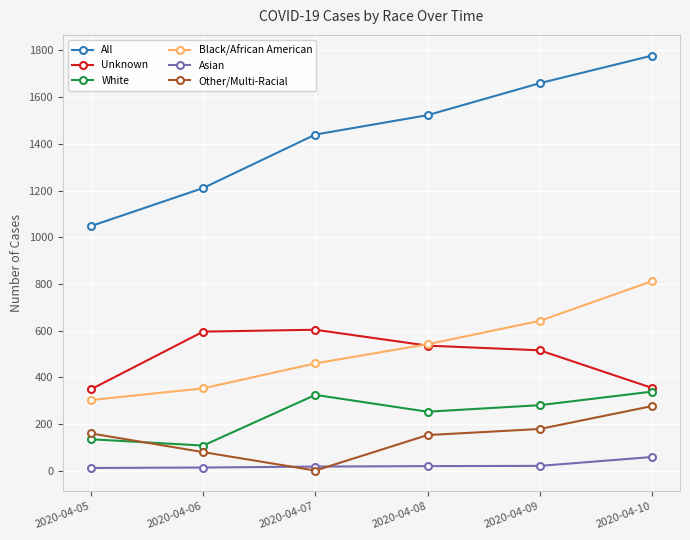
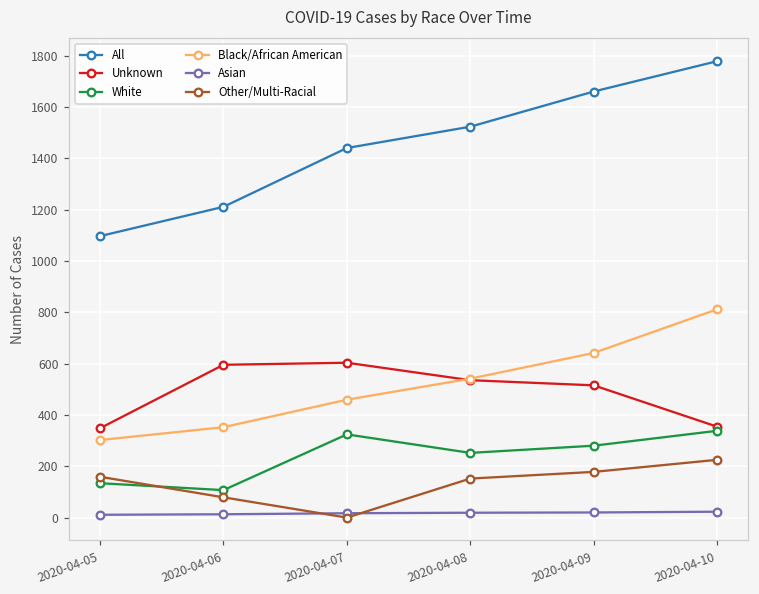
All, 2020-04-05: 1050 -> 1100
Asian, 2020-04-10: 60 -> 20
Other/Multi-Racial, 2020-04-10: 280 -> 230
